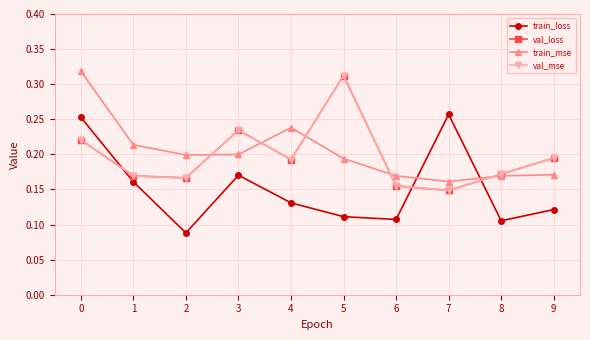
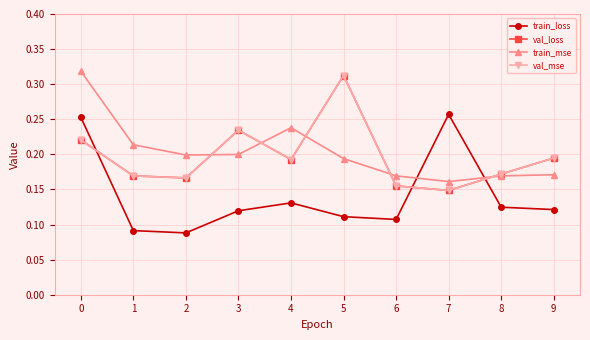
train_loss, 1: 0.16 -> 0.09
train_loss, 3: 0.17 -> 0.12
train_loss, 8: 0.11 -> 0.12
